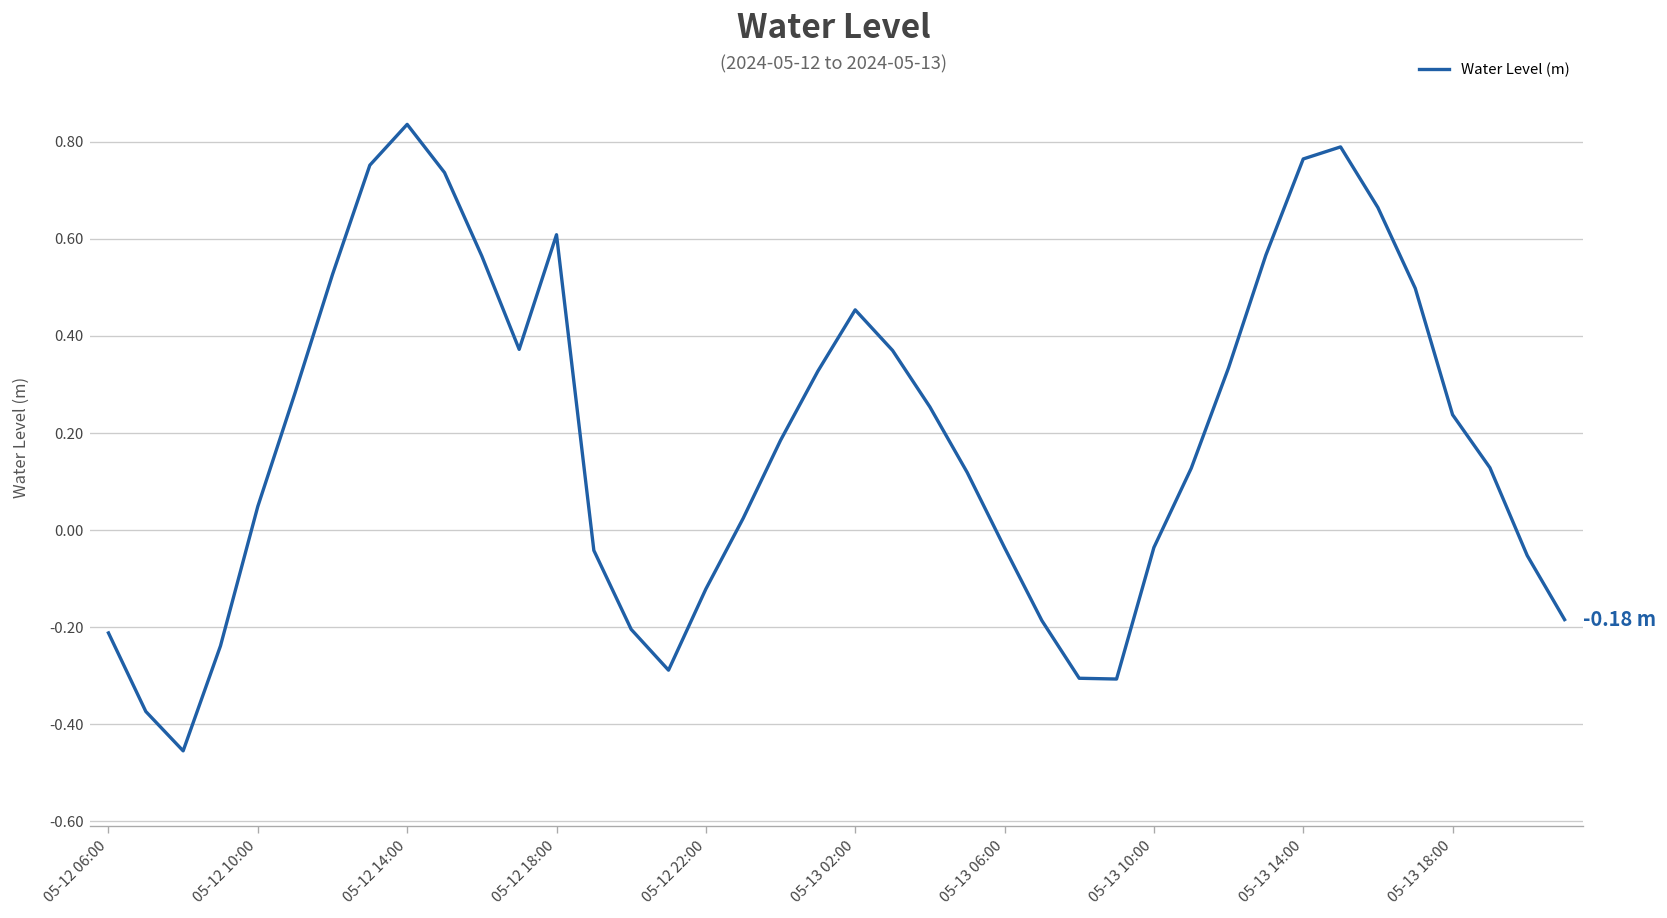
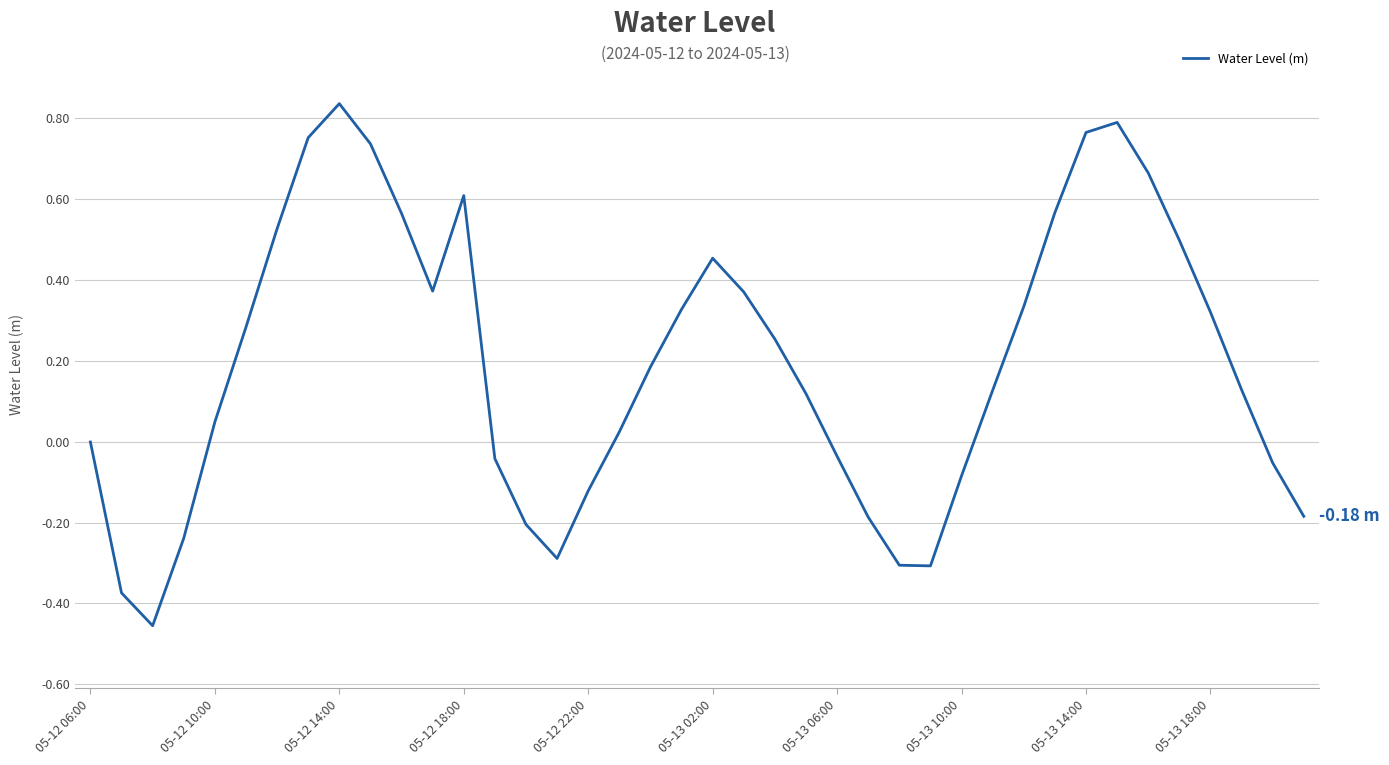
05-12 06:00: -0.21 -> 0.00
05-13 10:00: -0.04 -> -0.08
05-13 18:00: 0.24 -> 0.32
